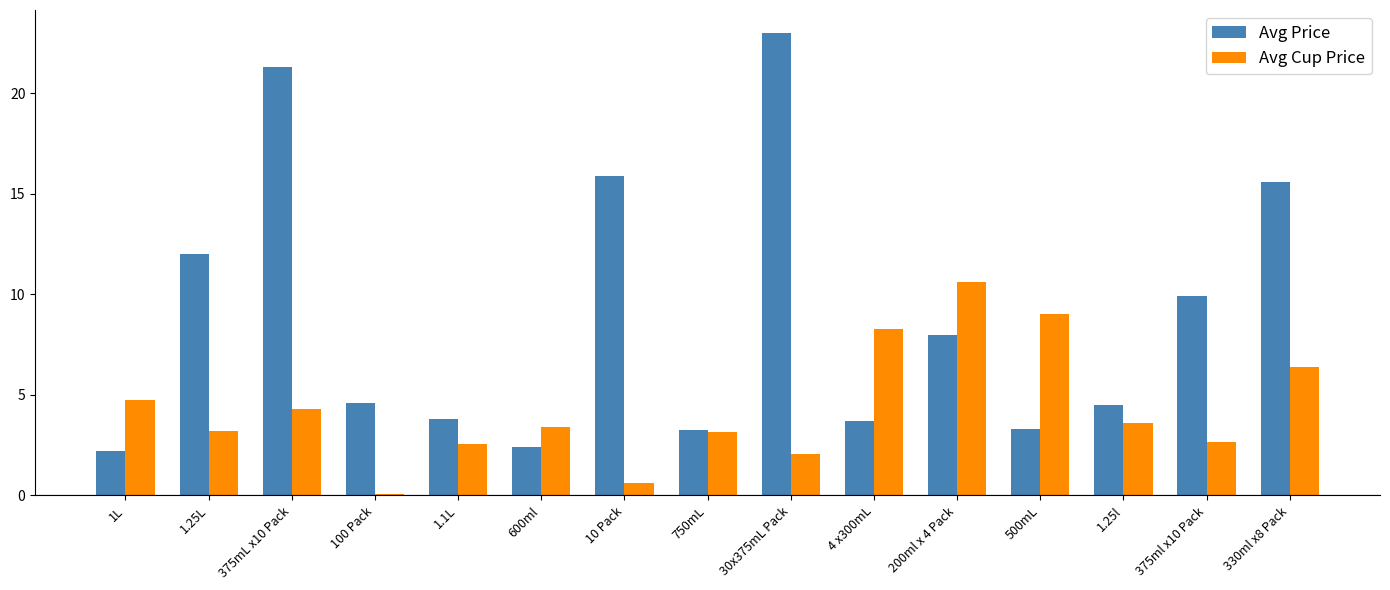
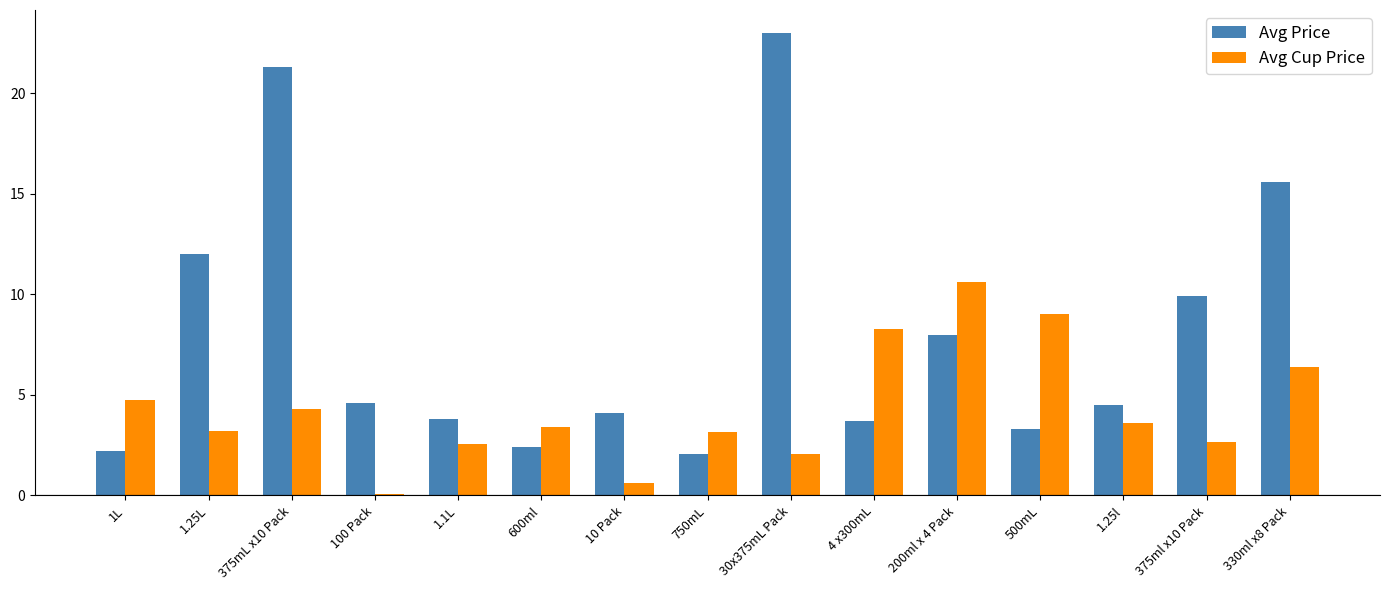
Avg Price, 10 Pack: 15.9 -> 4.1
Avg Price, 750mL: 3.3 -> 2.1
